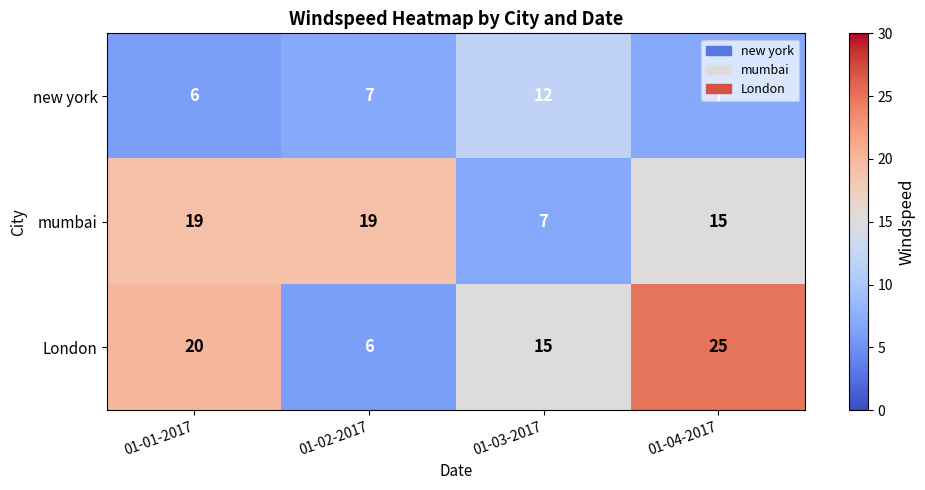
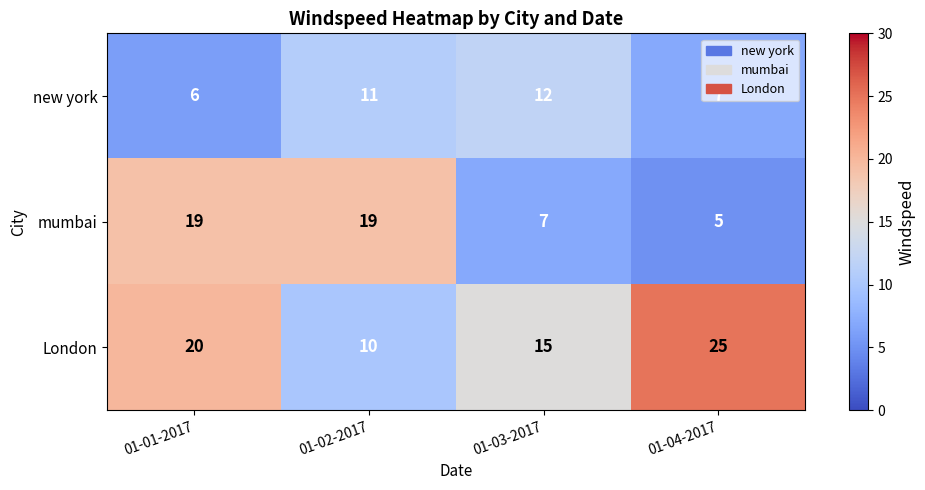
new york, 01-02-2017: 7 -> 11
mumbai, 01-04-2017: 15 -> 5
London, 01-02-2017: 6 -> 10
